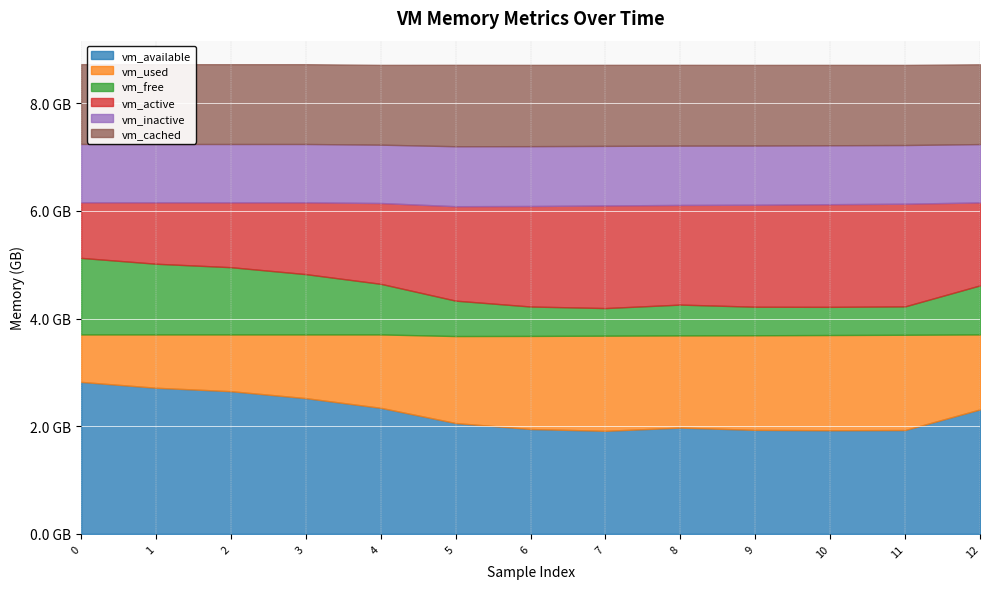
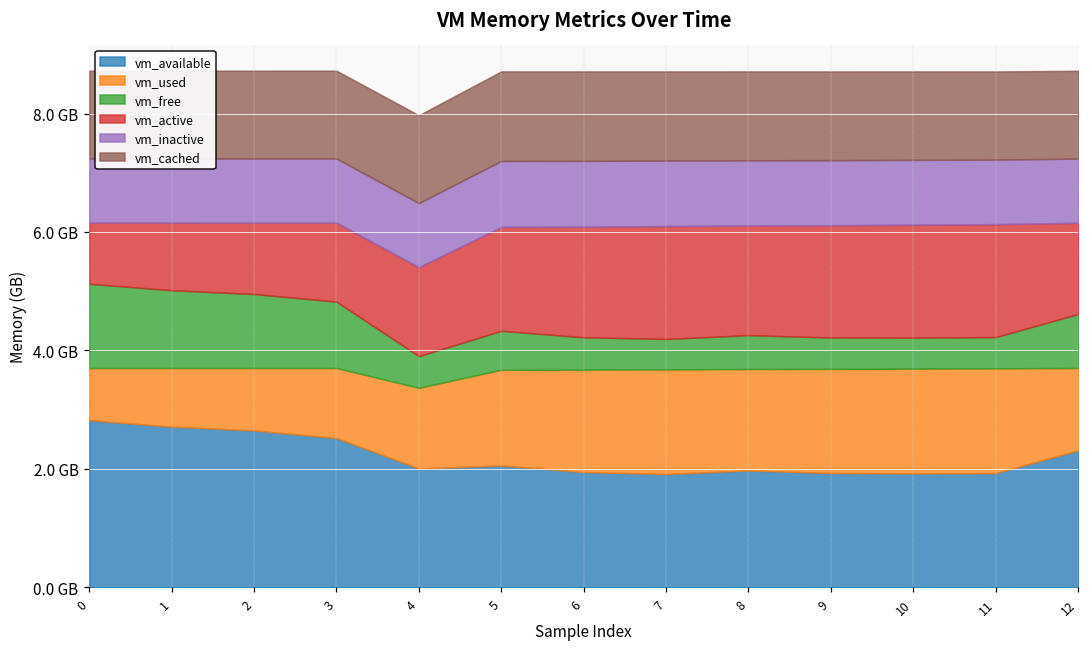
vm_available, 4: 2.3 GB -> 2.0 GB
vm_free, 4: 0.9 GB -> 0.5 GB
